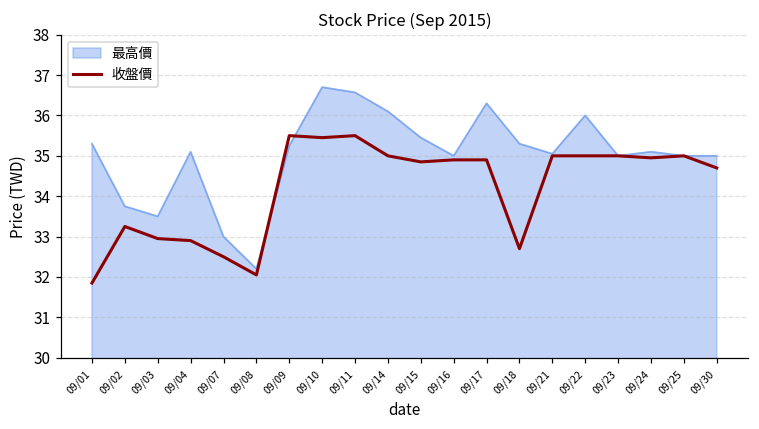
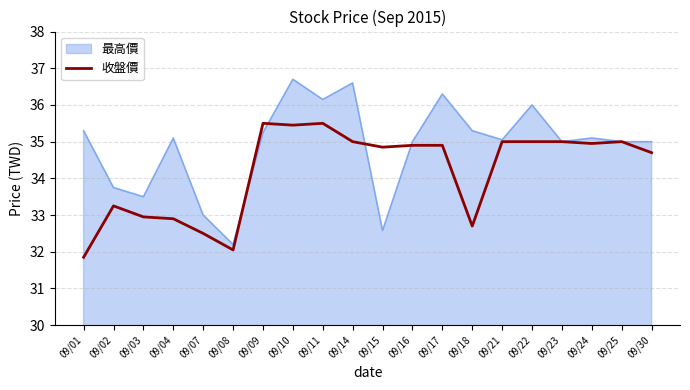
最高價, 09/11: 36.6 -> 36.2
最高價, 09/14: 36.1 -> 36.6
最高價, 09/15: 35.5 -> 32.6
